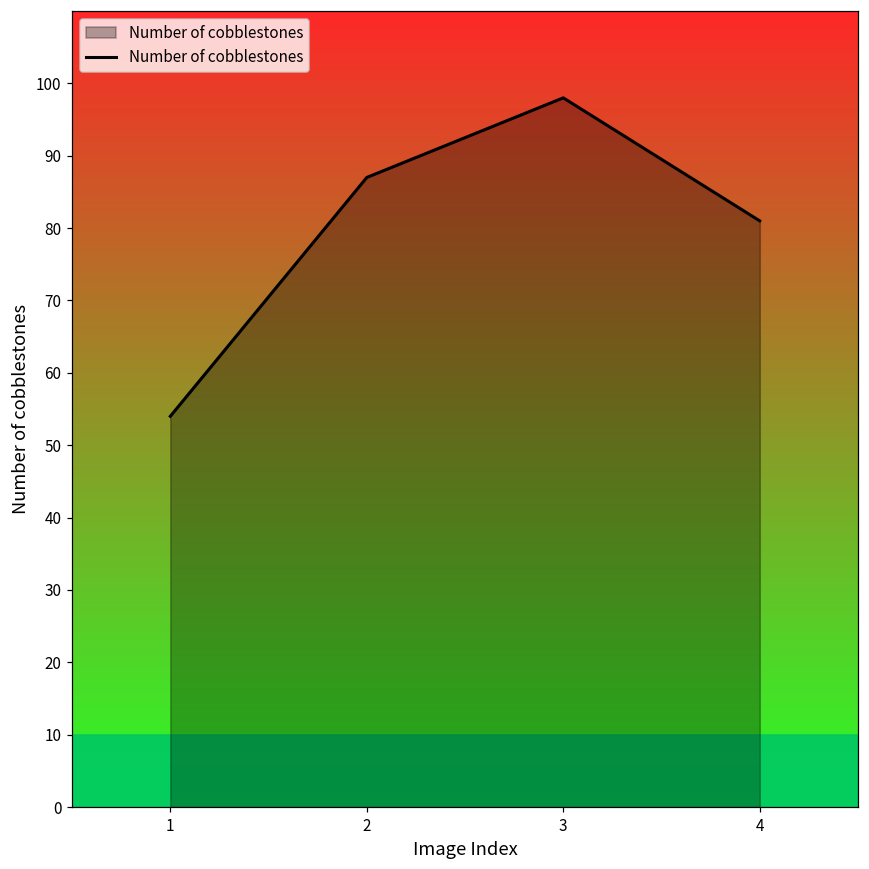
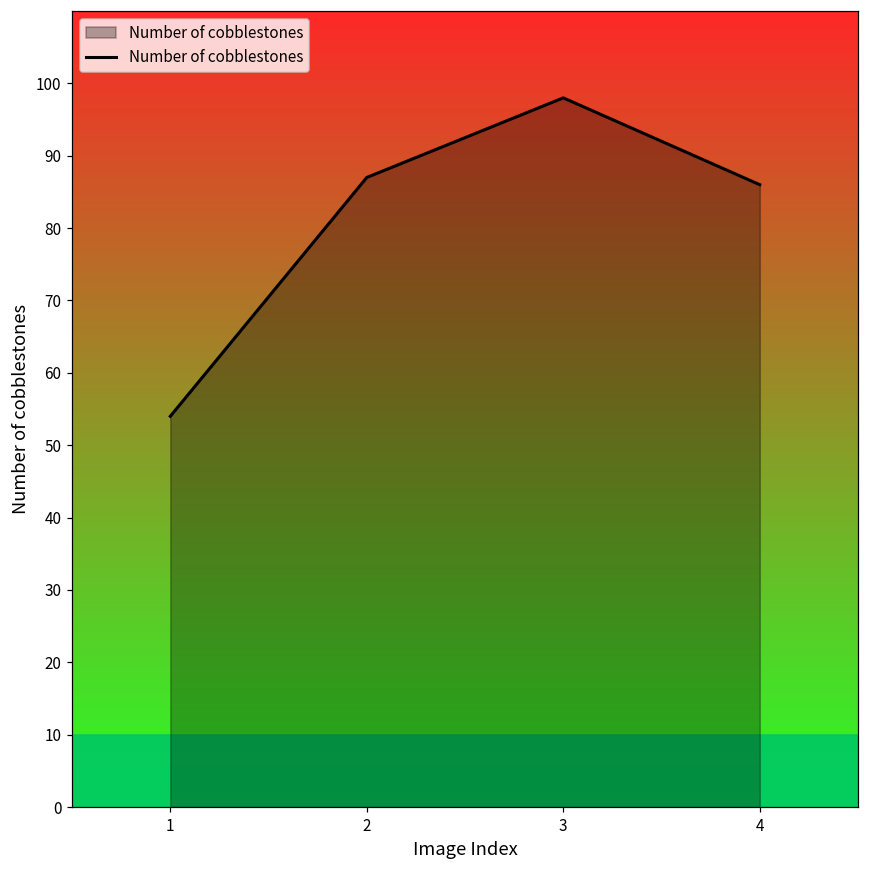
4: 81 -> 86
